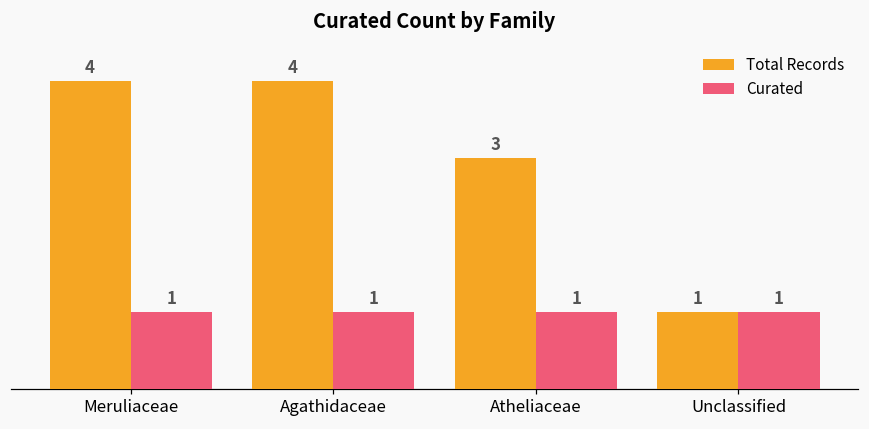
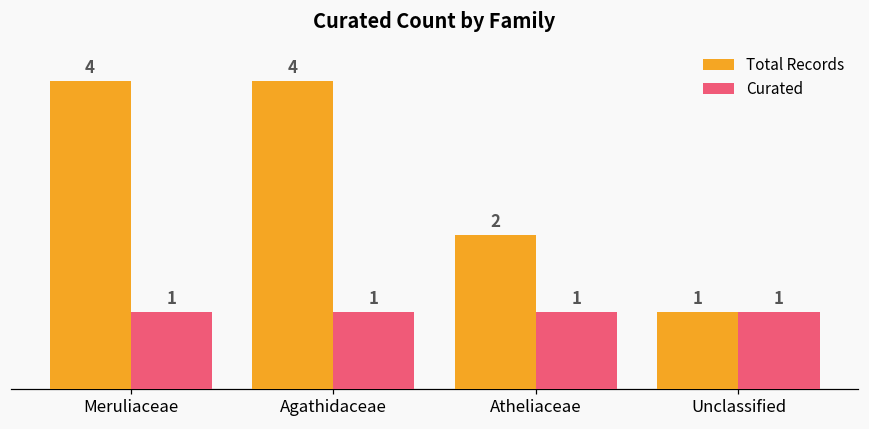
Total Records, Atheliaceae: 3 -> 2
